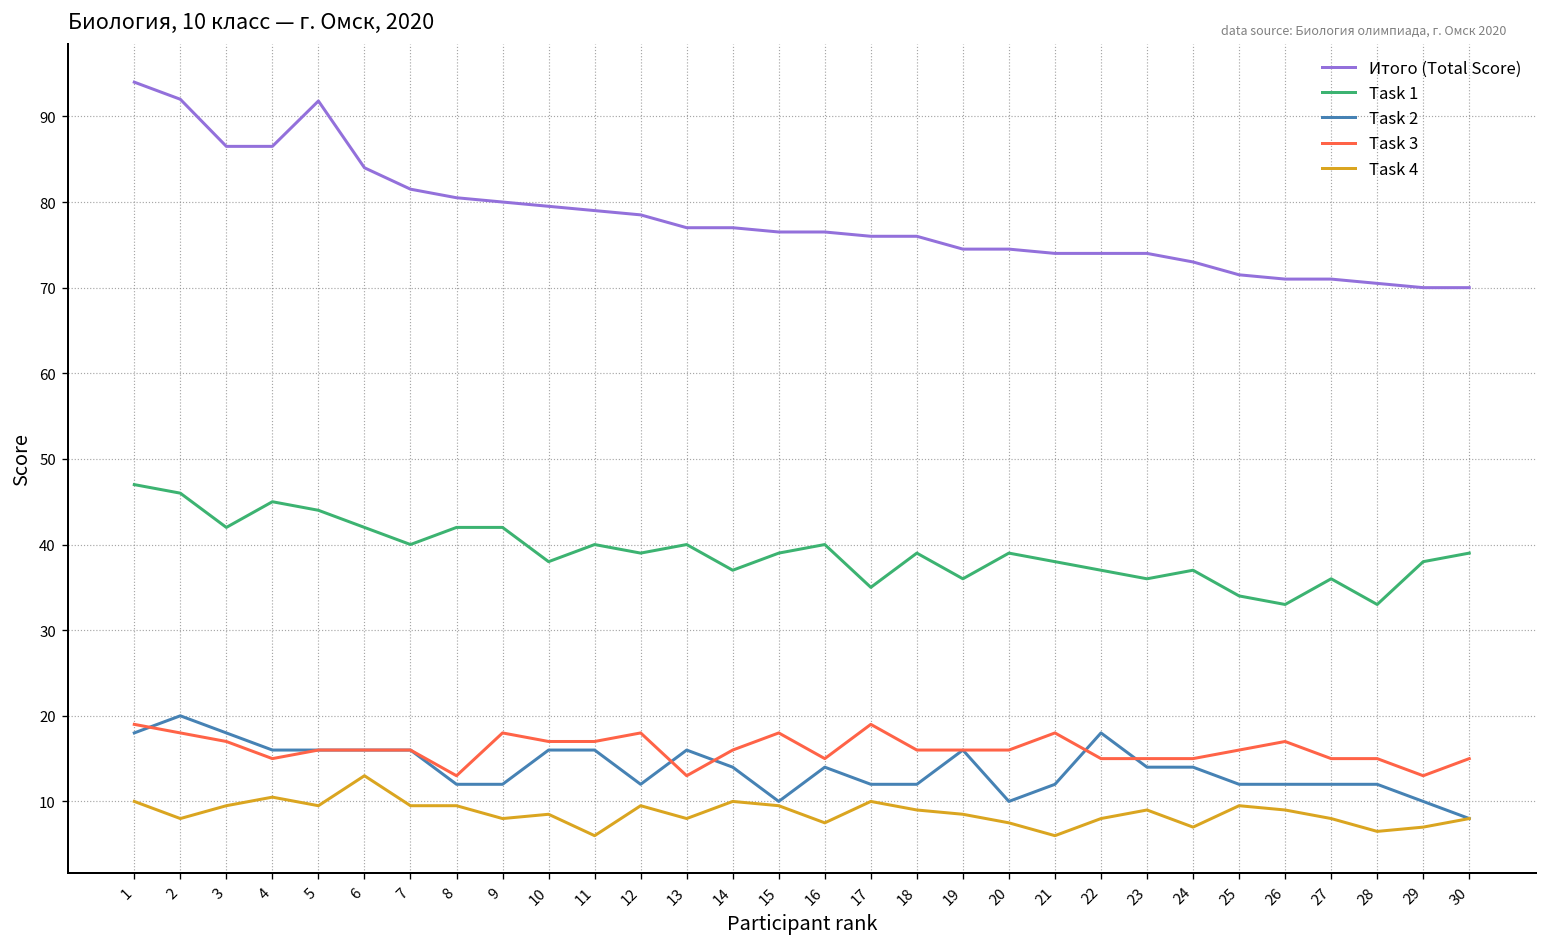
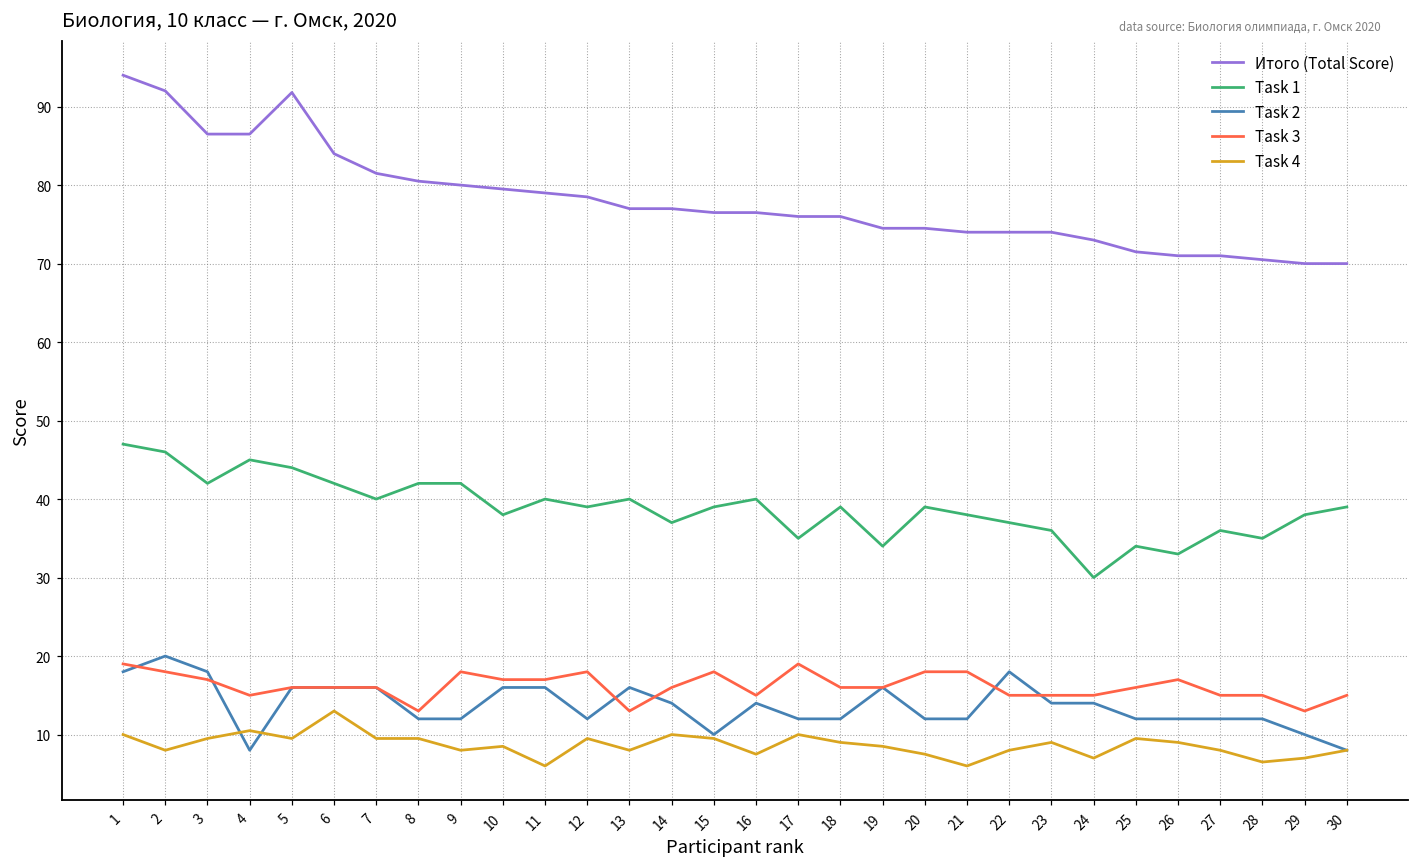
Task 2, 4: 16 -> 8
Task 1, 19: 36 -> 34
Task 2, 20: 10 -> 12
Task 3, 20: 16 -> 18
Task 1, 24: 37 -> 30
Task 1, 28: 33 -> 35
